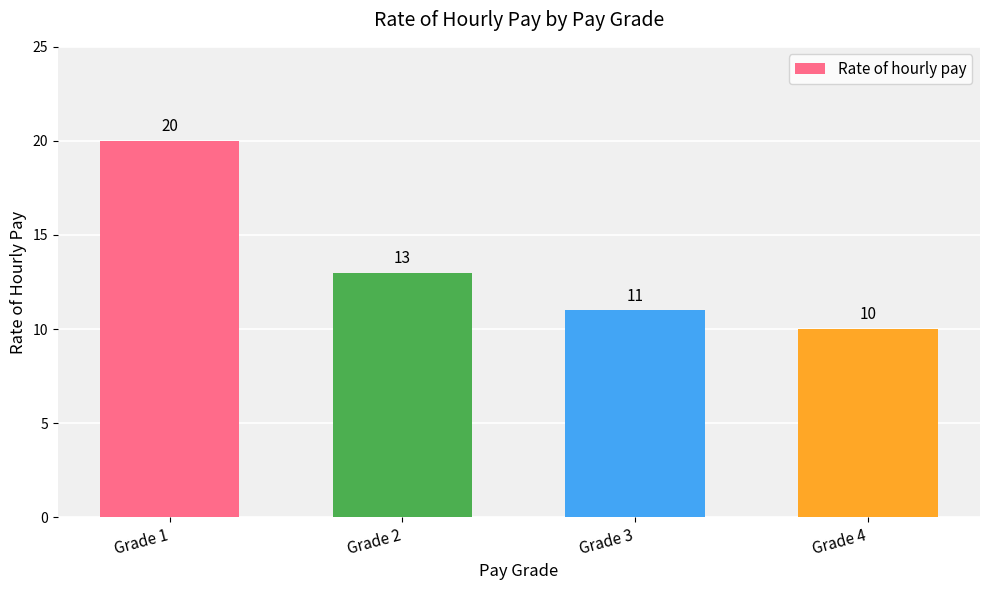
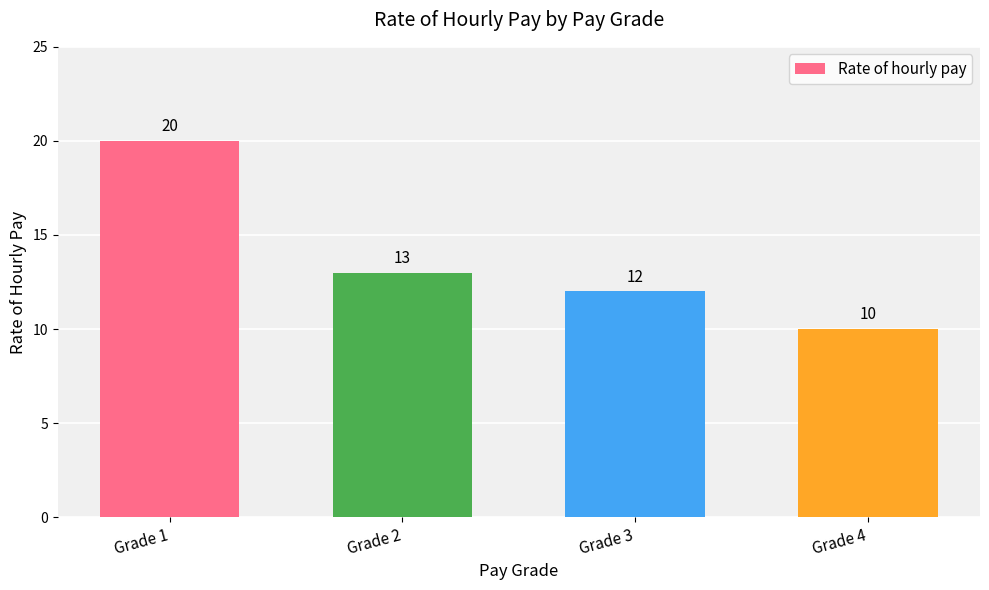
Grade 3: 11 -> 12
